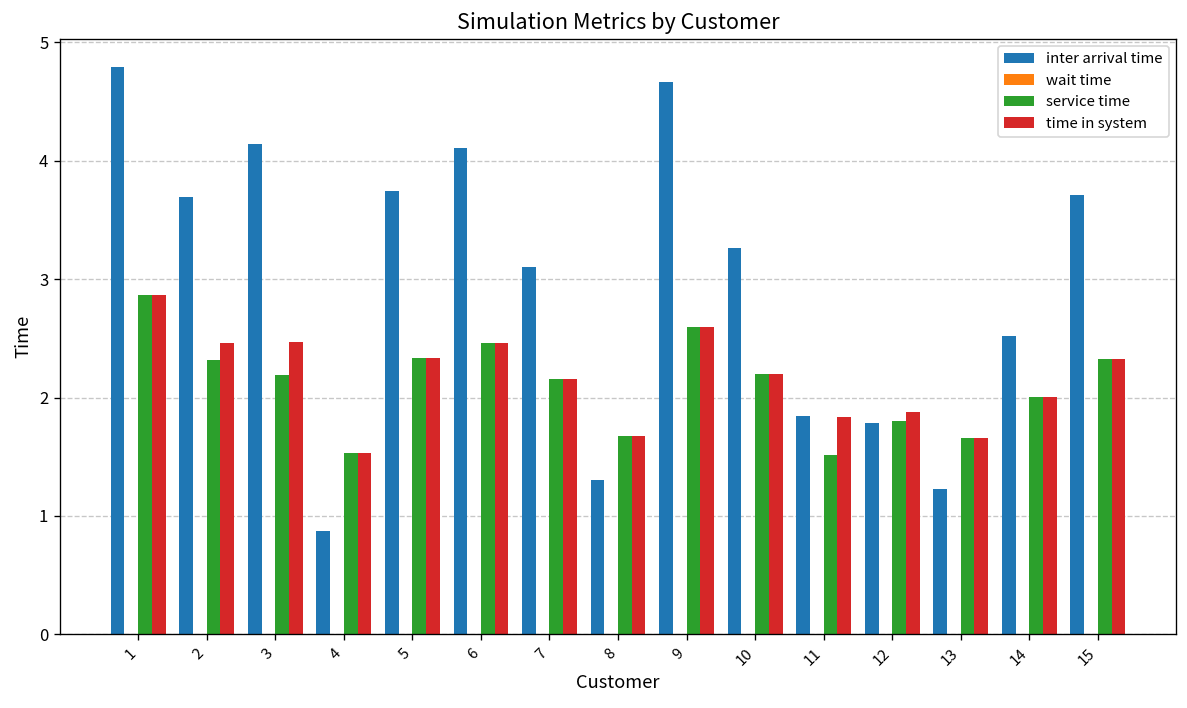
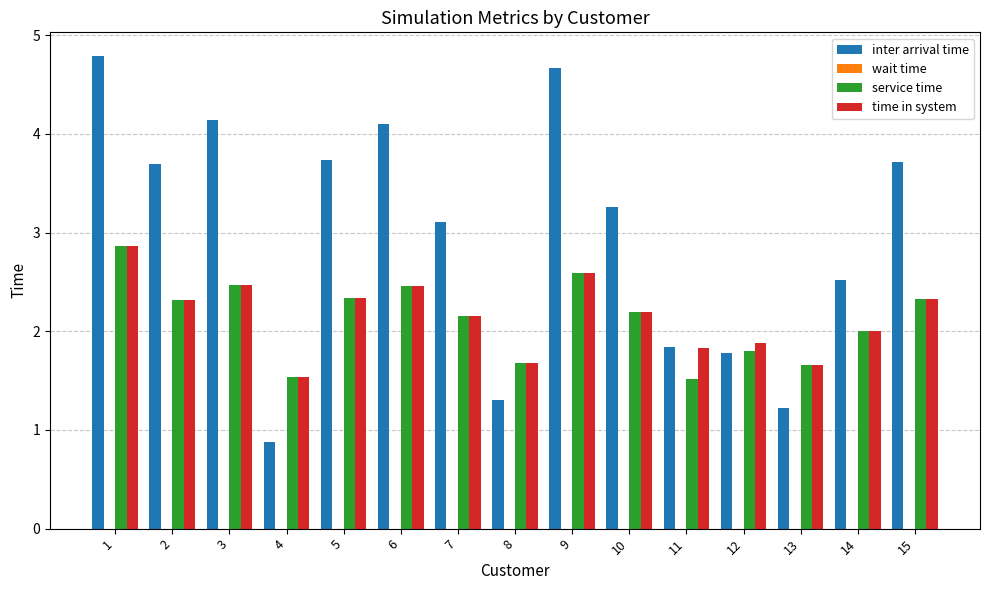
time in system, 2: 2.5 -> 2.3
service time, 3: 2.2 -> 2.5
